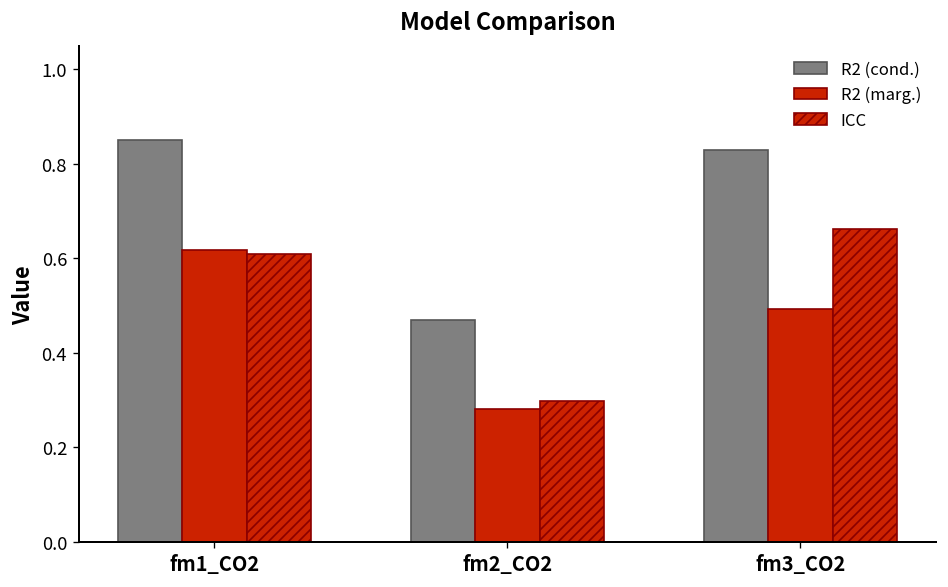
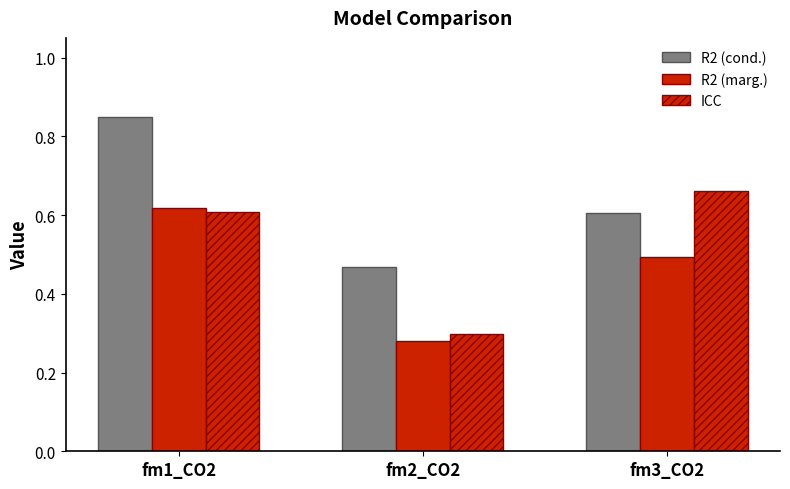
R2 (cond.), fm3_CO2: 0.83 -> 0.61
